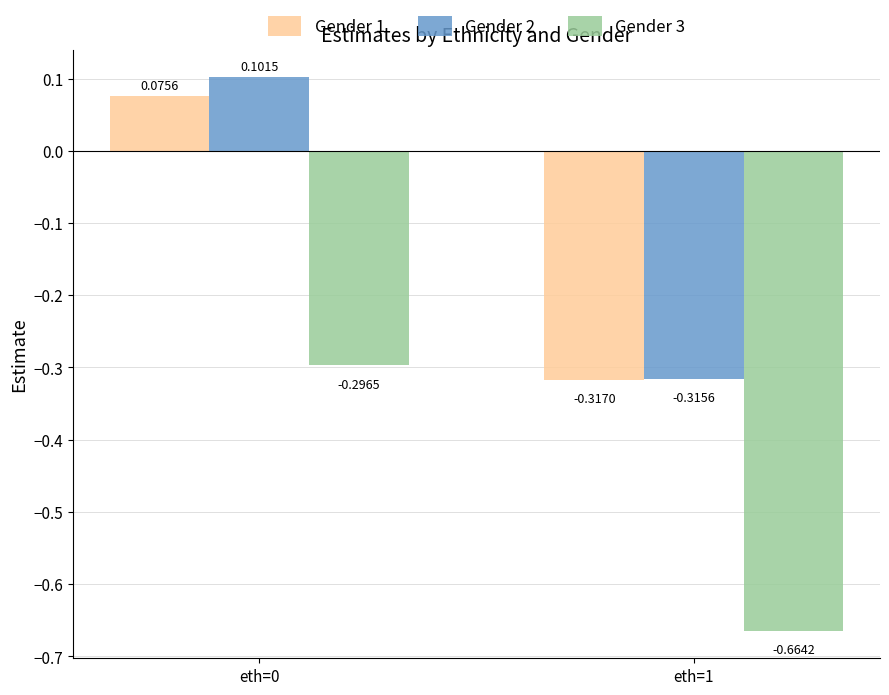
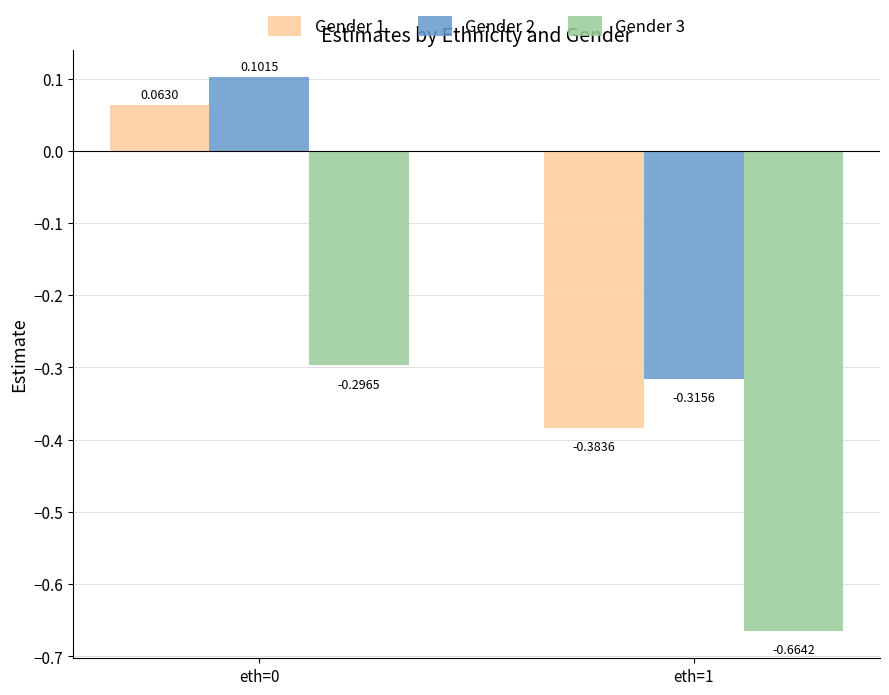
Gender 1, eth=0: 0.0756 -> 0.0630
Gender 1, eth=1: -0.3170 -> -0.3836
